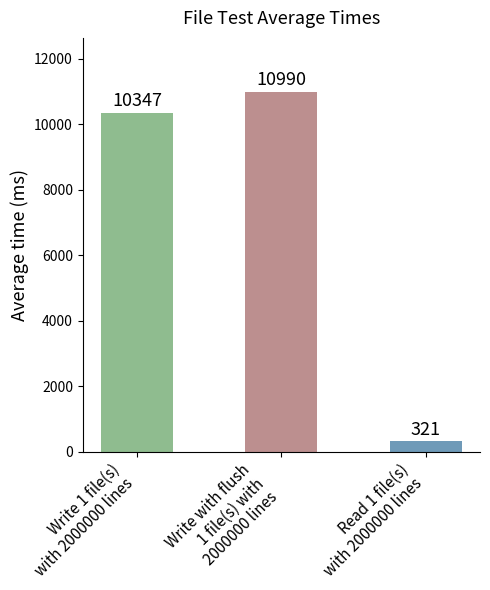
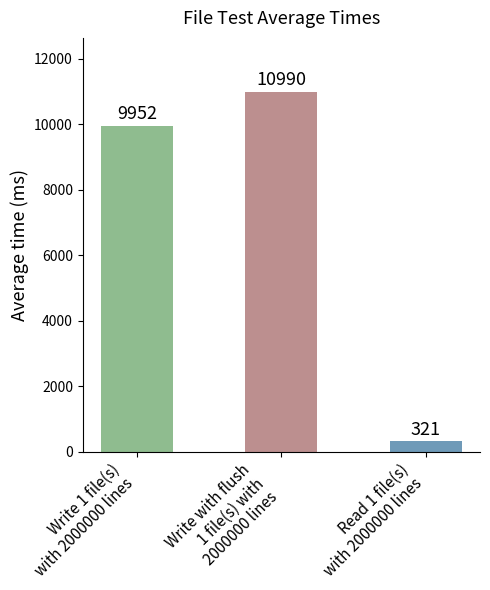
Write 1 file(s) with 2000000 lines: 10347 -> 9952
